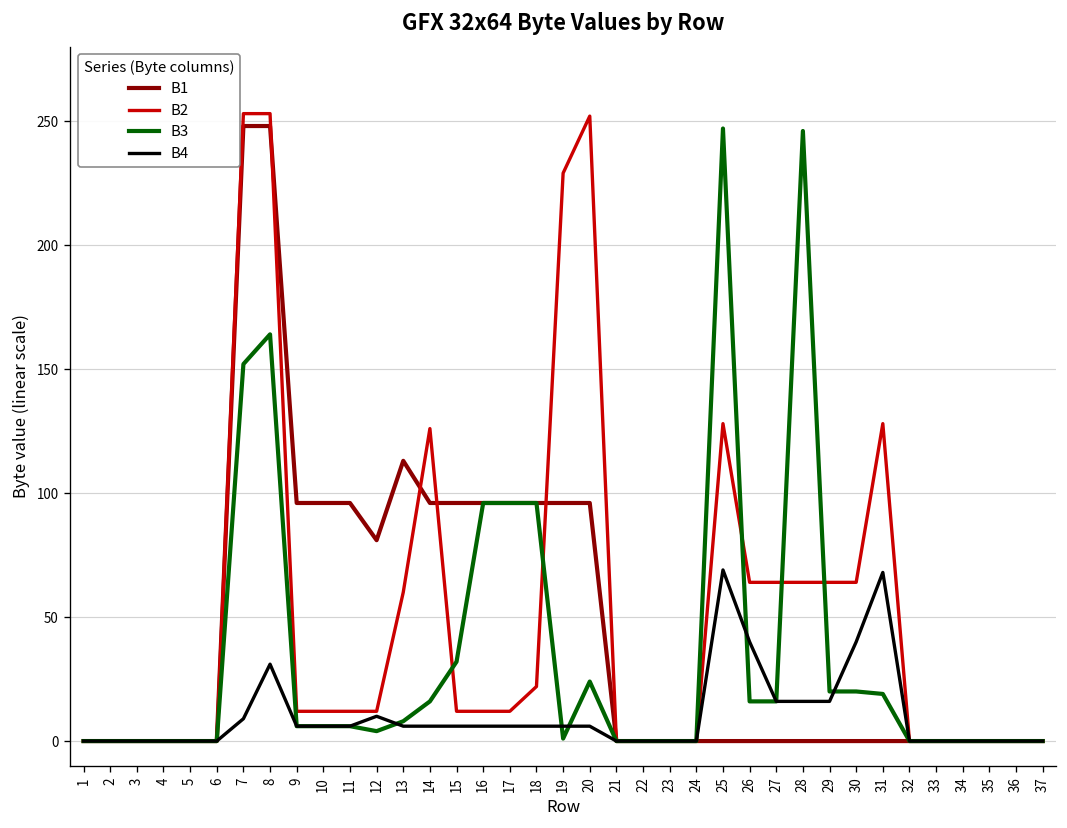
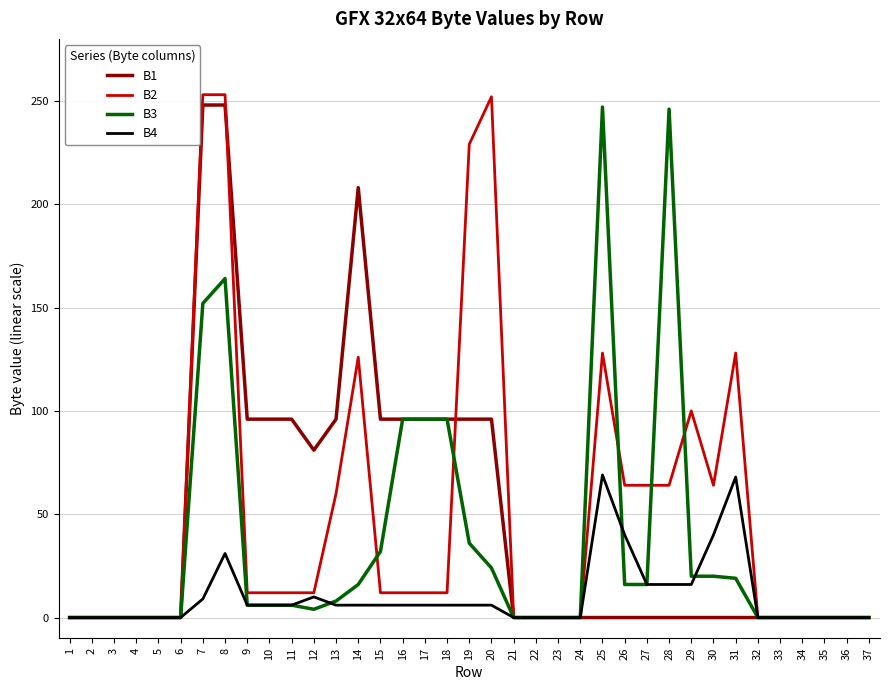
B1, 13: 113 -> 96
B1, 14: 96 -> 208
B2, 18: 22 -> 12
B3, 19: 1 -> 36
B2, 29: 64 -> 100
